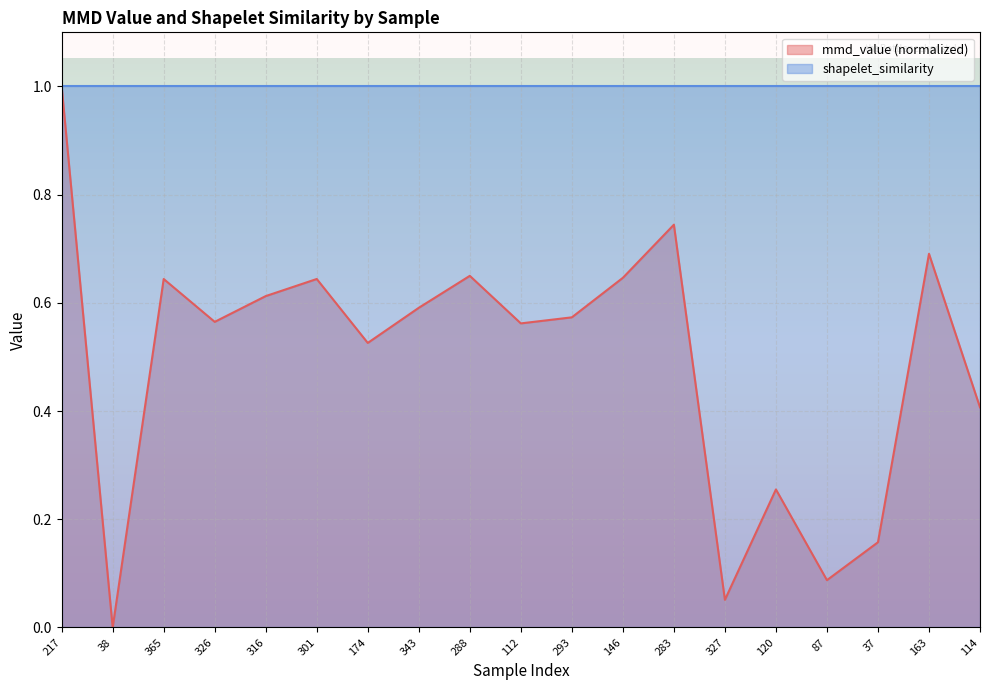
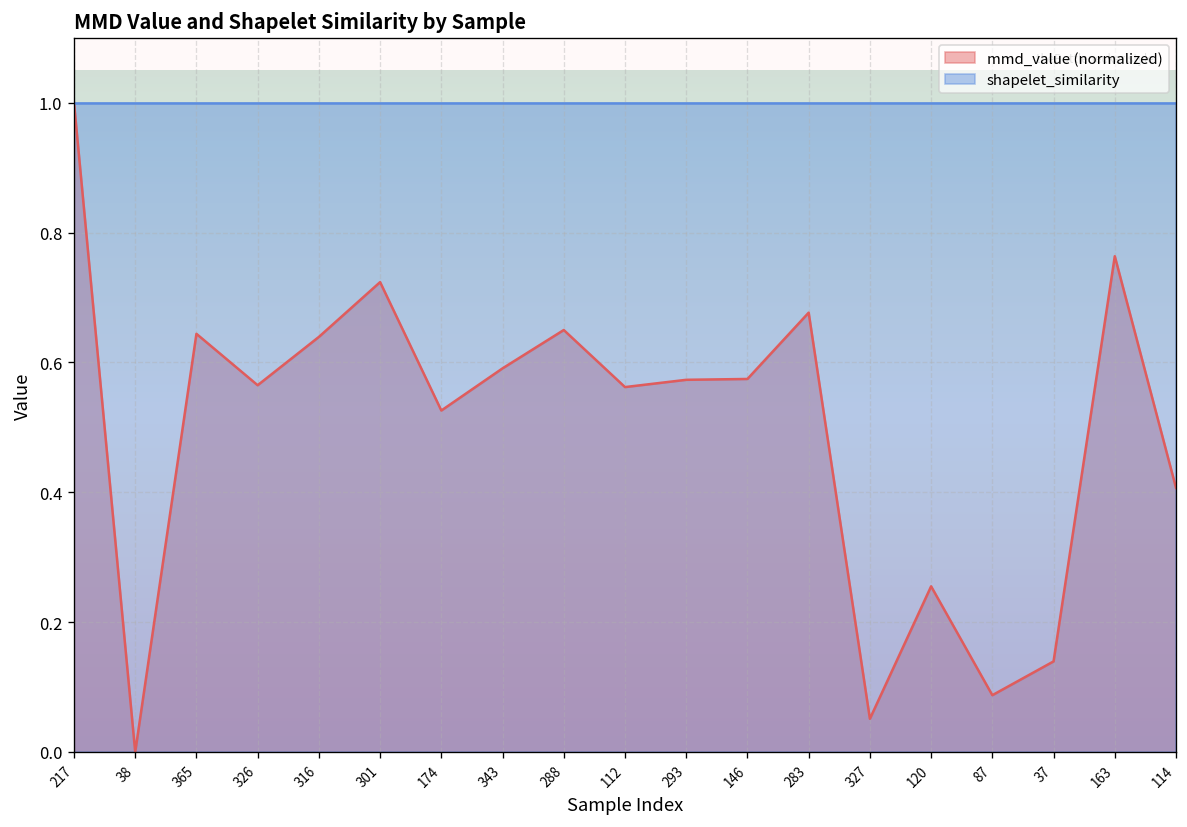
mmd_value (normalized), 316: 0.61 -> 0.64
mmd_value (normalized), 301: 0.64 -> 0.72
mmd_value (normalized), 146: 0.65 -> 0.57
mmd_value (normalized), 283: 0.74 -> 0.68
mmd_value (normalized), 37: 0.16 -> 0.14
mmd_value (normalized), 163: 0.69 -> 0.76
